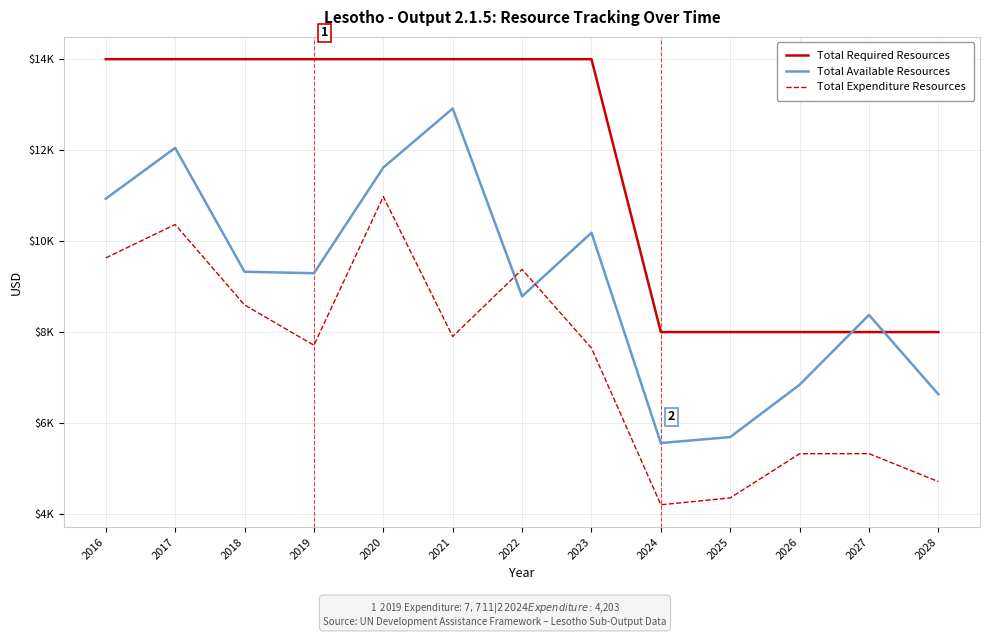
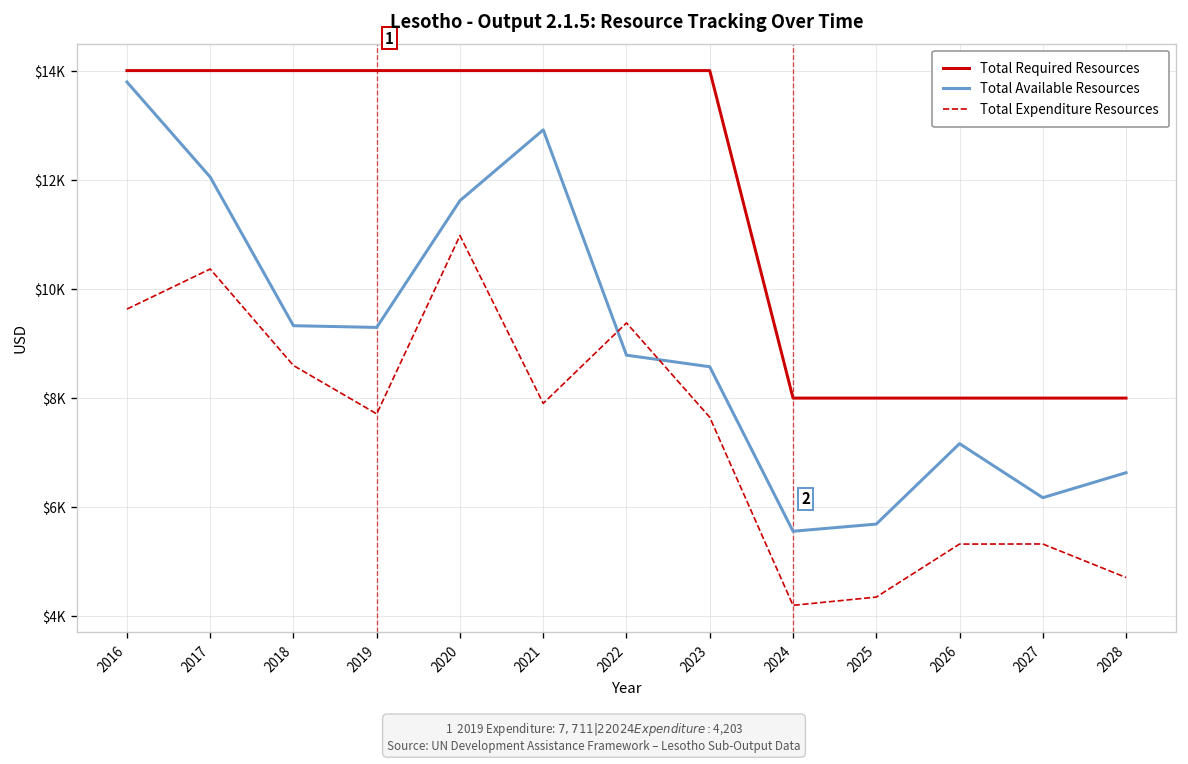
Total Available Resources, 2016: $10900 -> $13800
Total Available Resources, 2023: $10200 -> $8600
Total Available Resources, 2026: $6800 -> $7200
Total Available Resources, 2027: $8400 -> $6200
